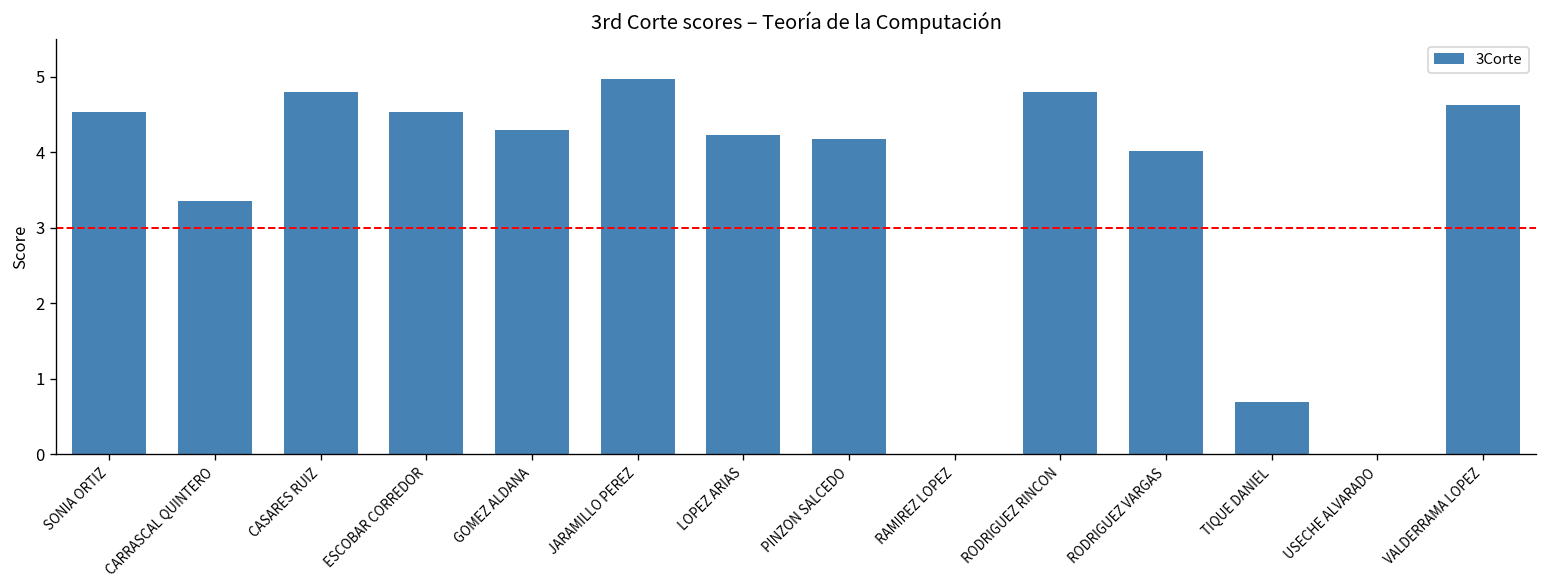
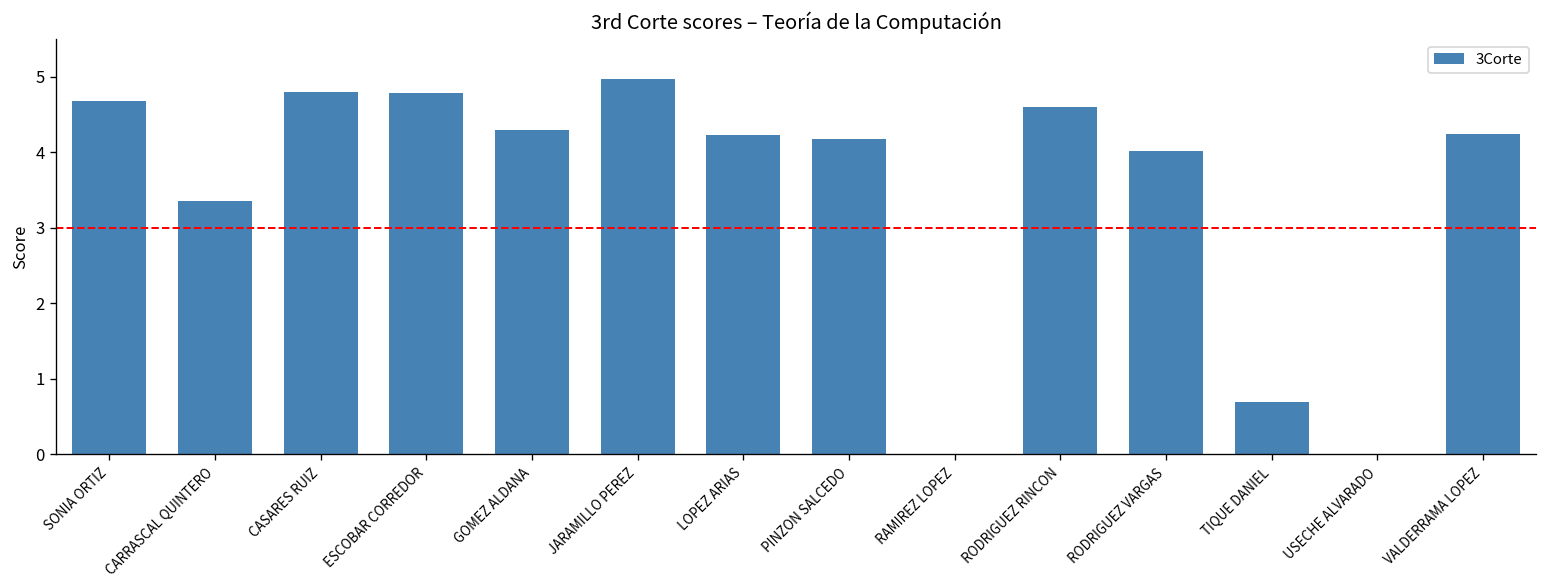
SONIA ORTIZ: 4.5 -> 4.7
ESCOBAR CORREDOR: 4.5 -> 4.8
RODRIGUEZ RINCON: 4.8 -> 4.6
VALDERRAMA LOPEZ: 4.6 -> 4.2
